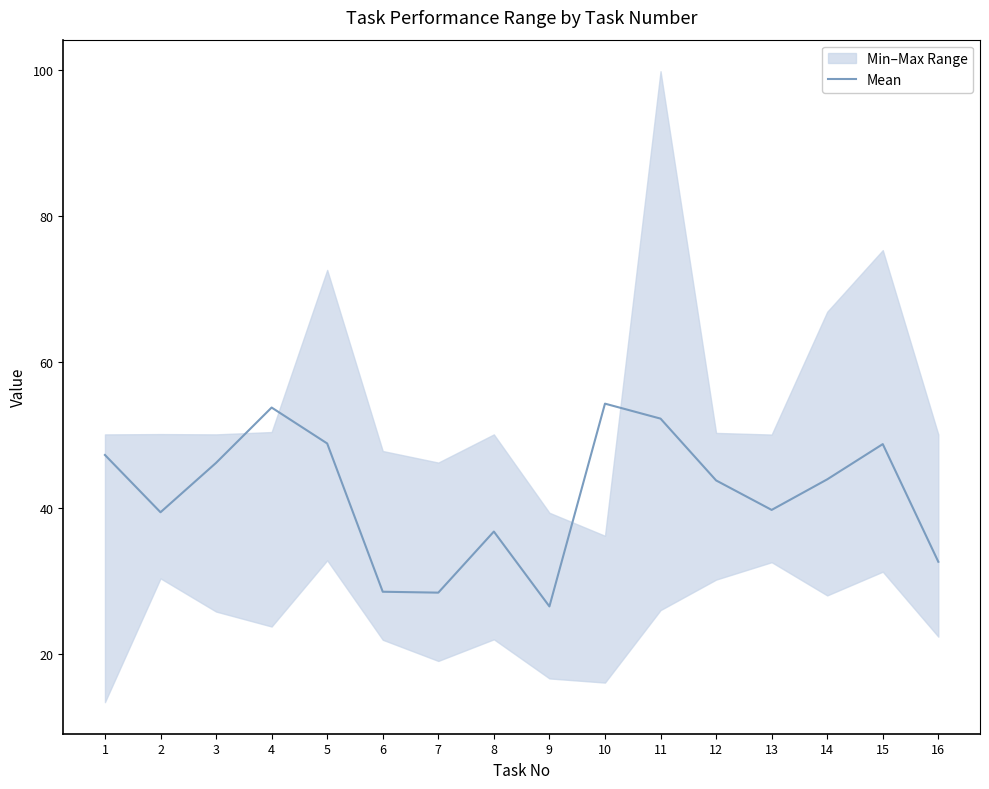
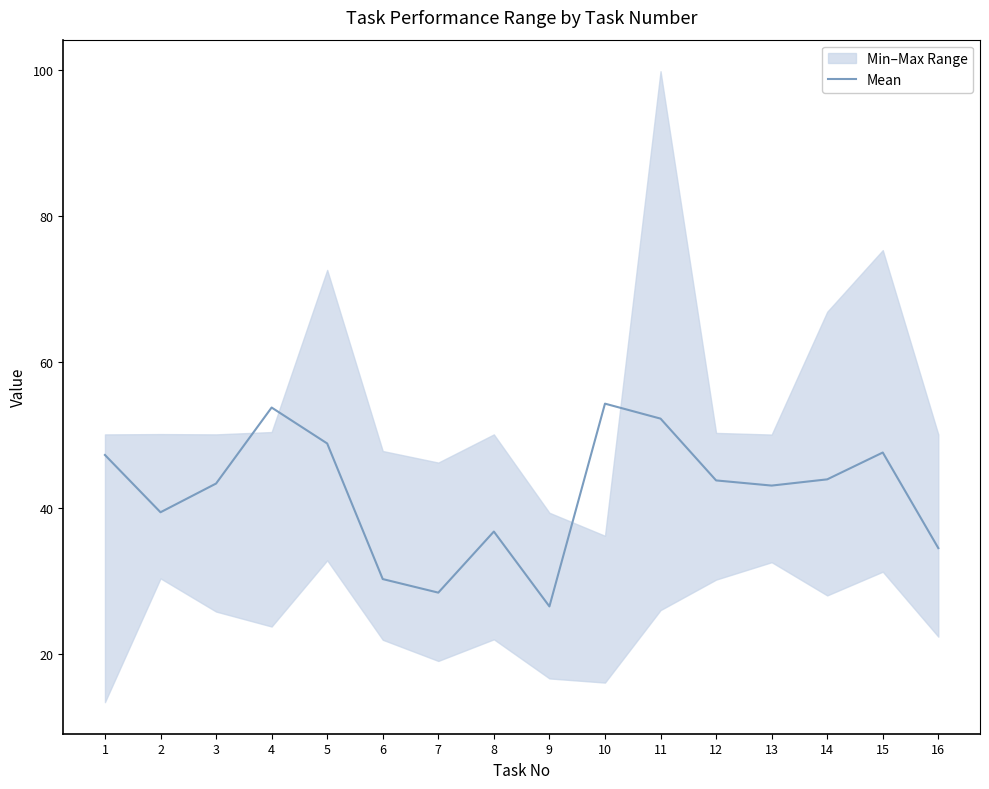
Mean, 3: 46 -> 43
Mean, 6: 29 -> 30
Mean, 13: 40 -> 43
Mean, 15: 49 -> 48
Mean, 16: 33 -> 35
